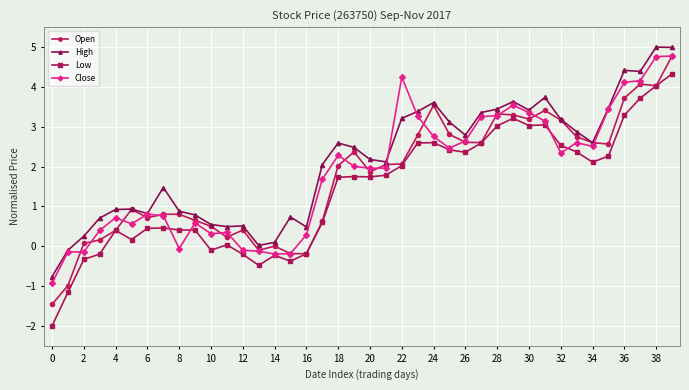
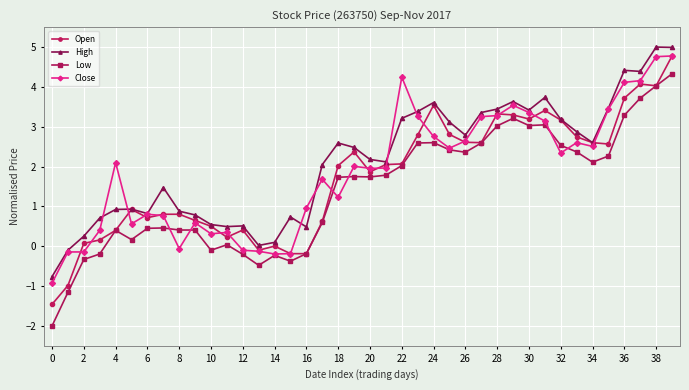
Close, 4: 0.7 -> 2.1
Close, 16: 0.3 -> 1.0
Close, 18: 2.3 -> 1.2
